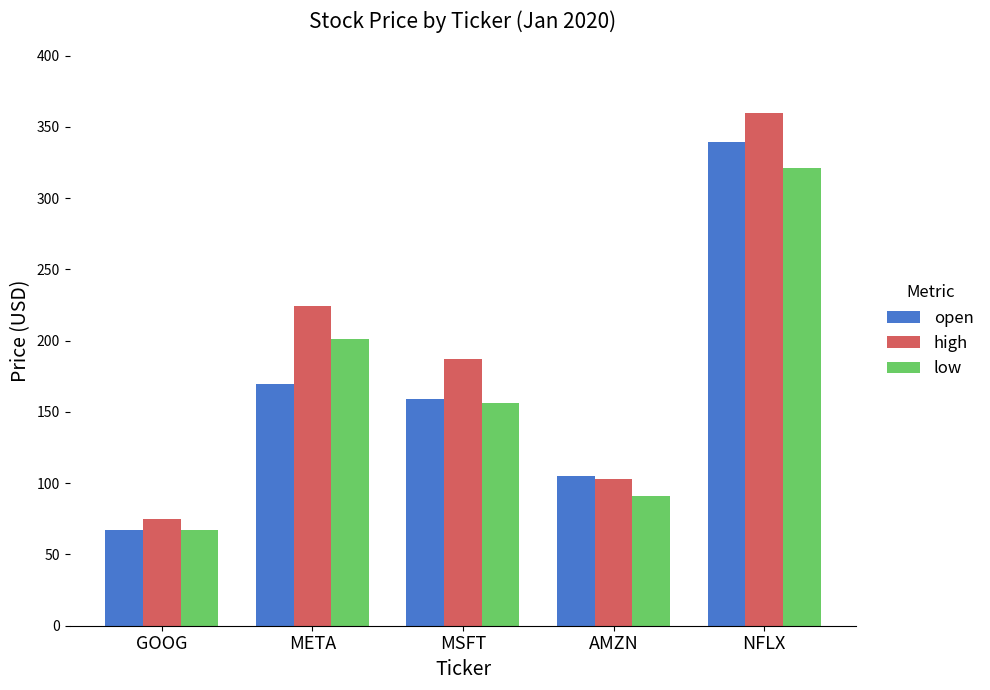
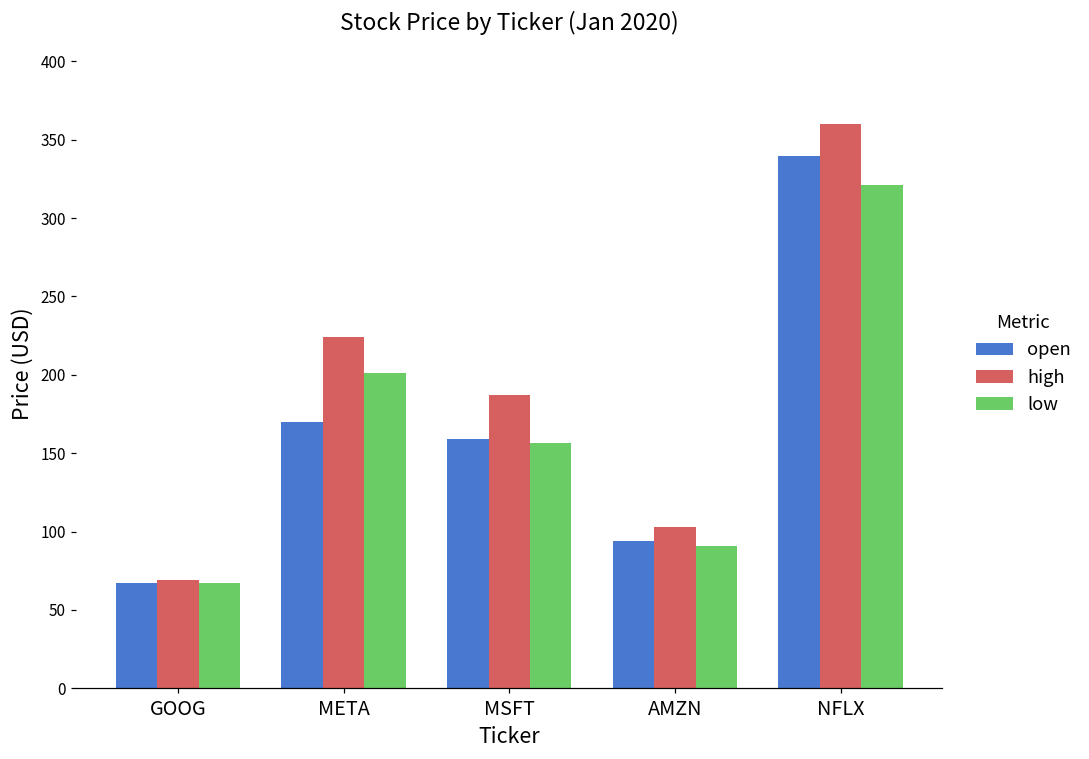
high, GOOG: 75 -> 69
open, AMZN: 105 -> 94
